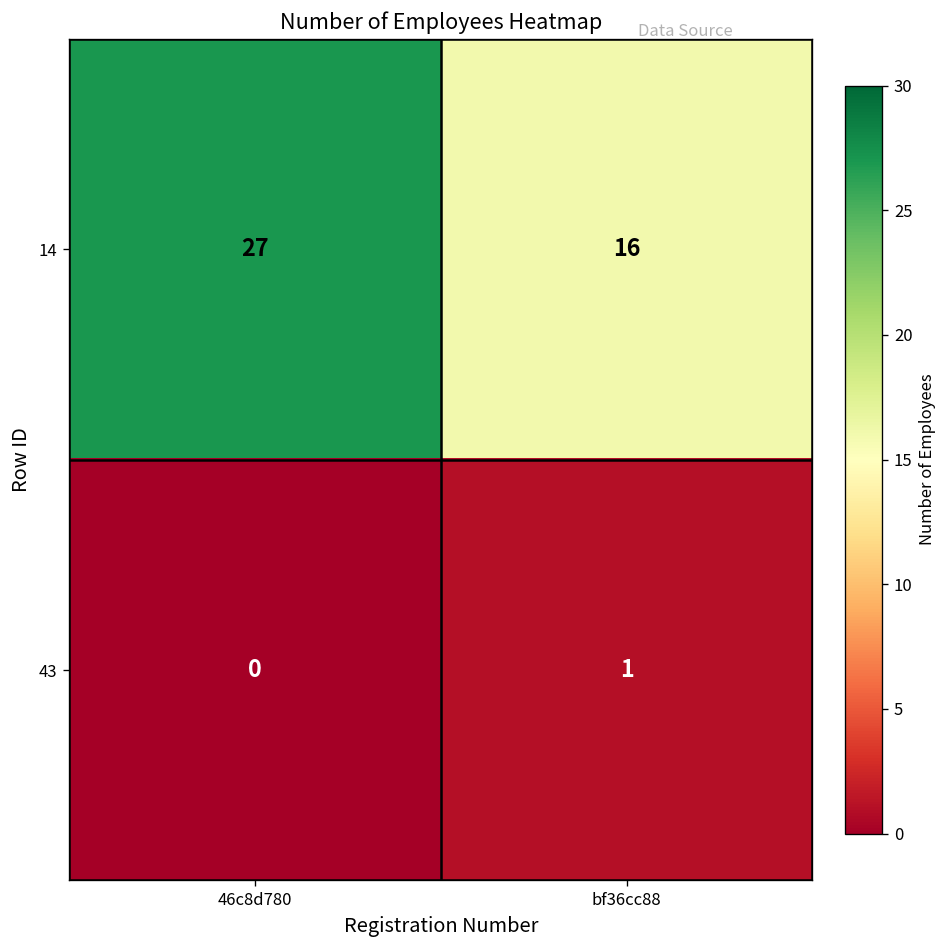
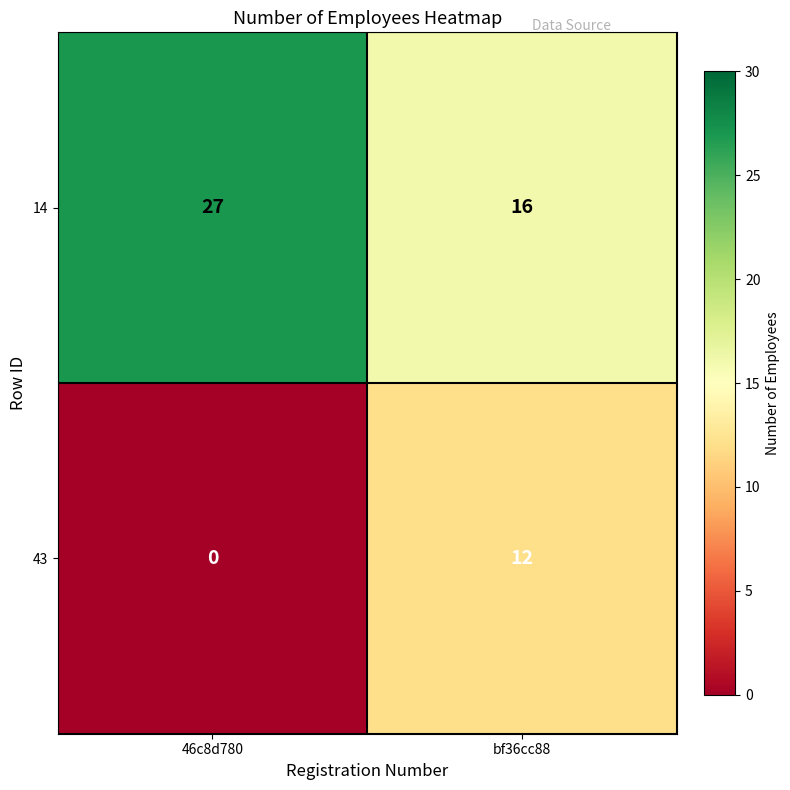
43, bf36cc88: 1 -> 12
